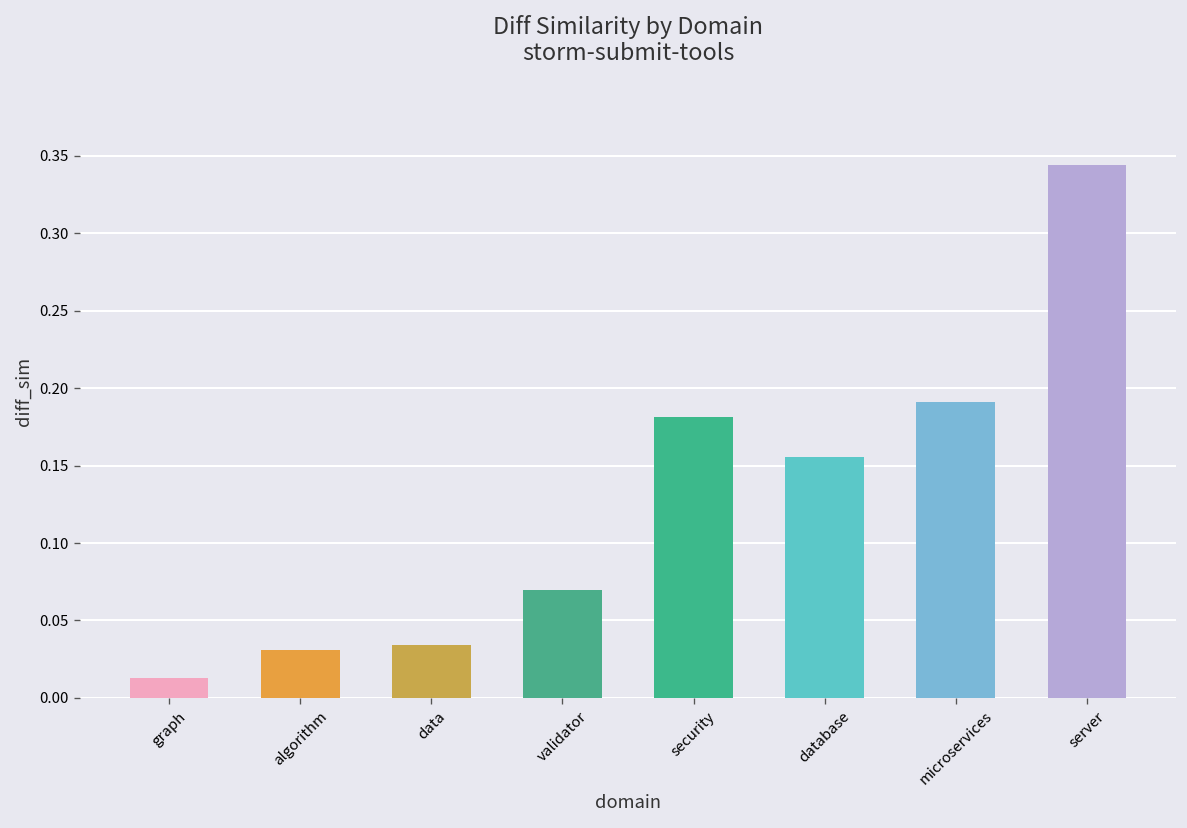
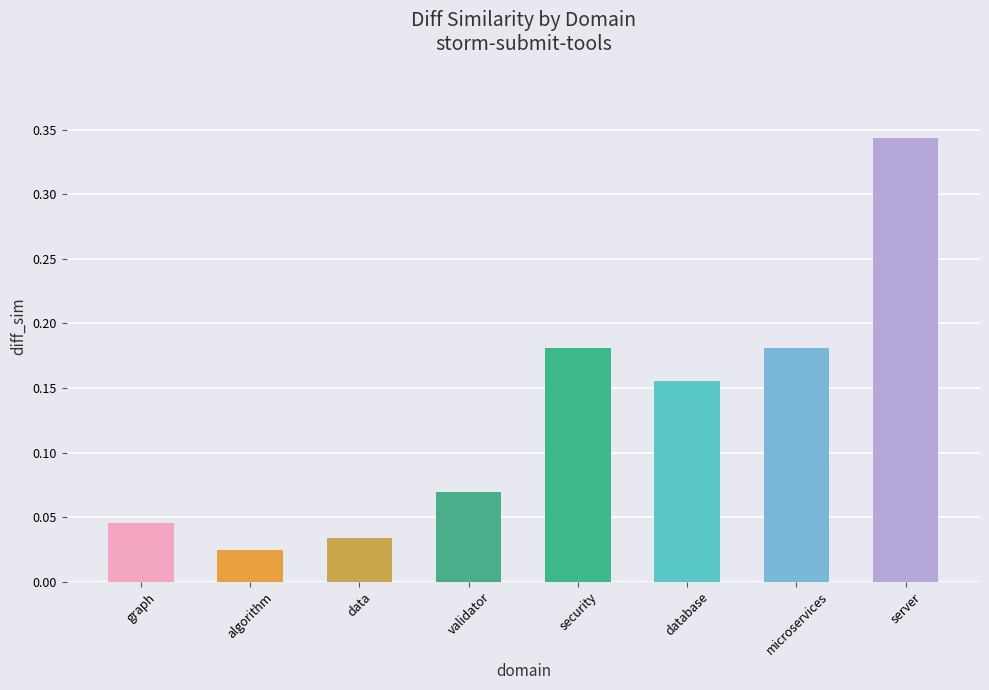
graph: 0.013 -> 0.046
algorithm: 0.031 -> 0.024
microservices: 0.191 -> 0.181
